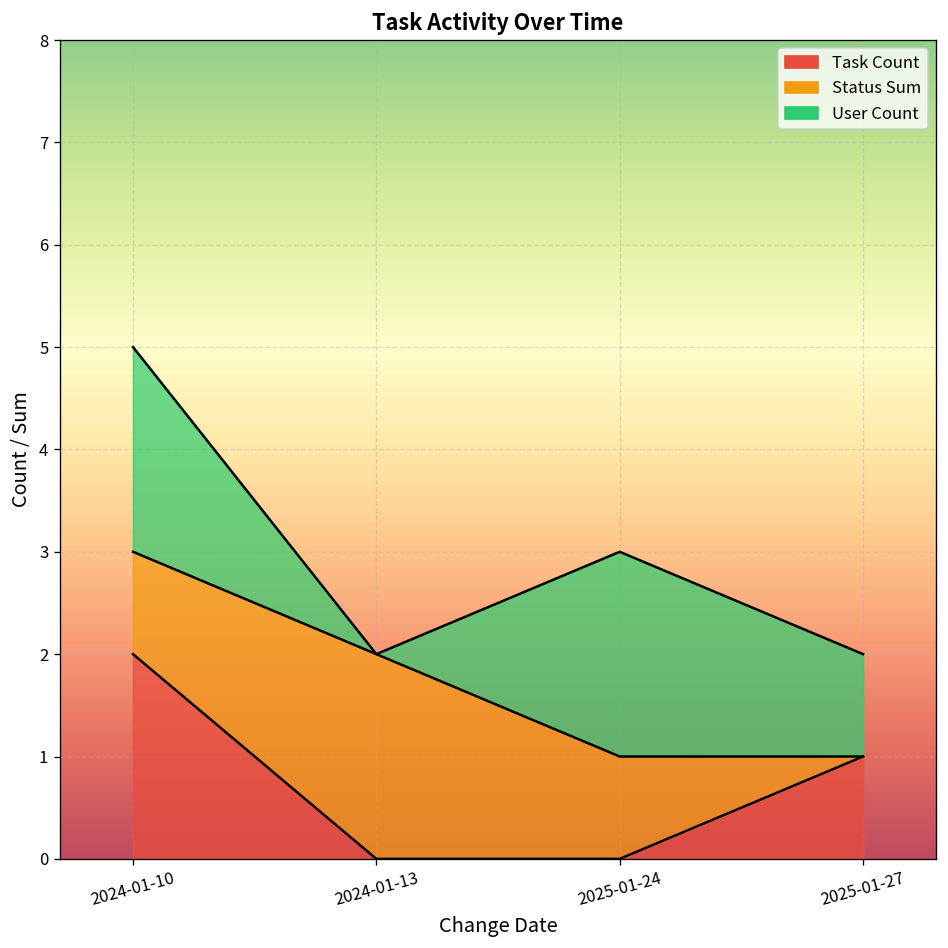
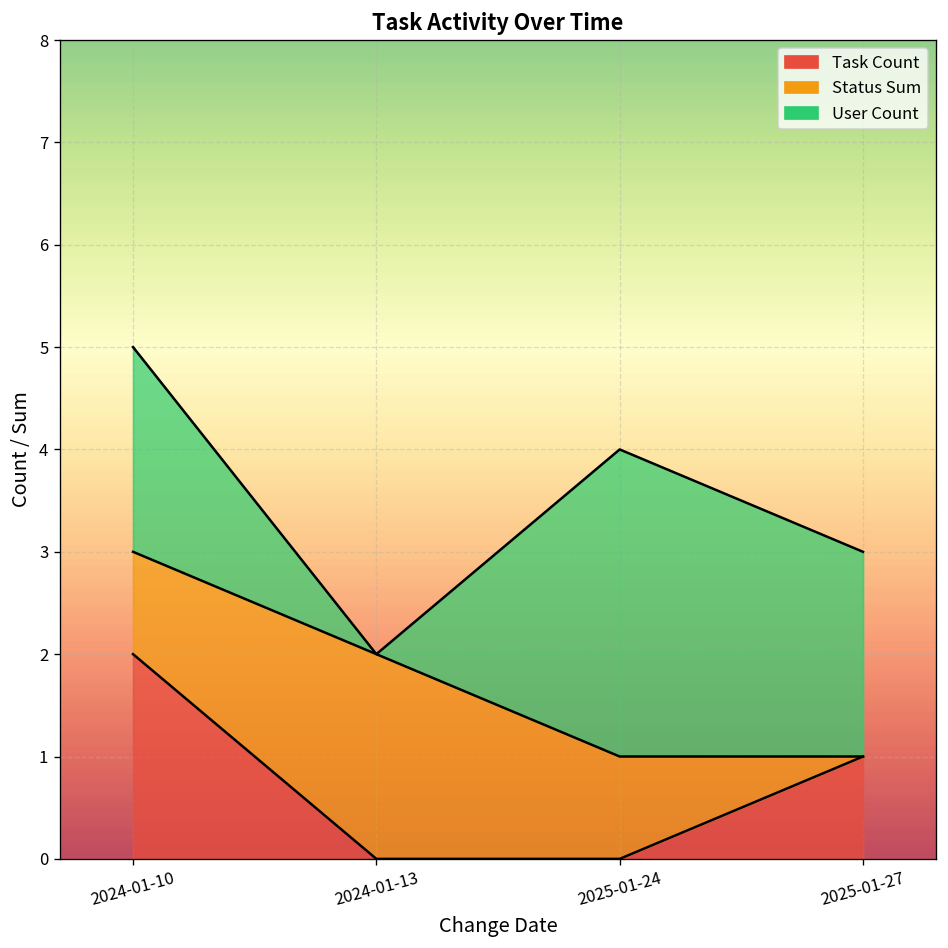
User Count, 2025-01-24: 2 -> 3
User Count, 2025-01-27: 1 -> 2
